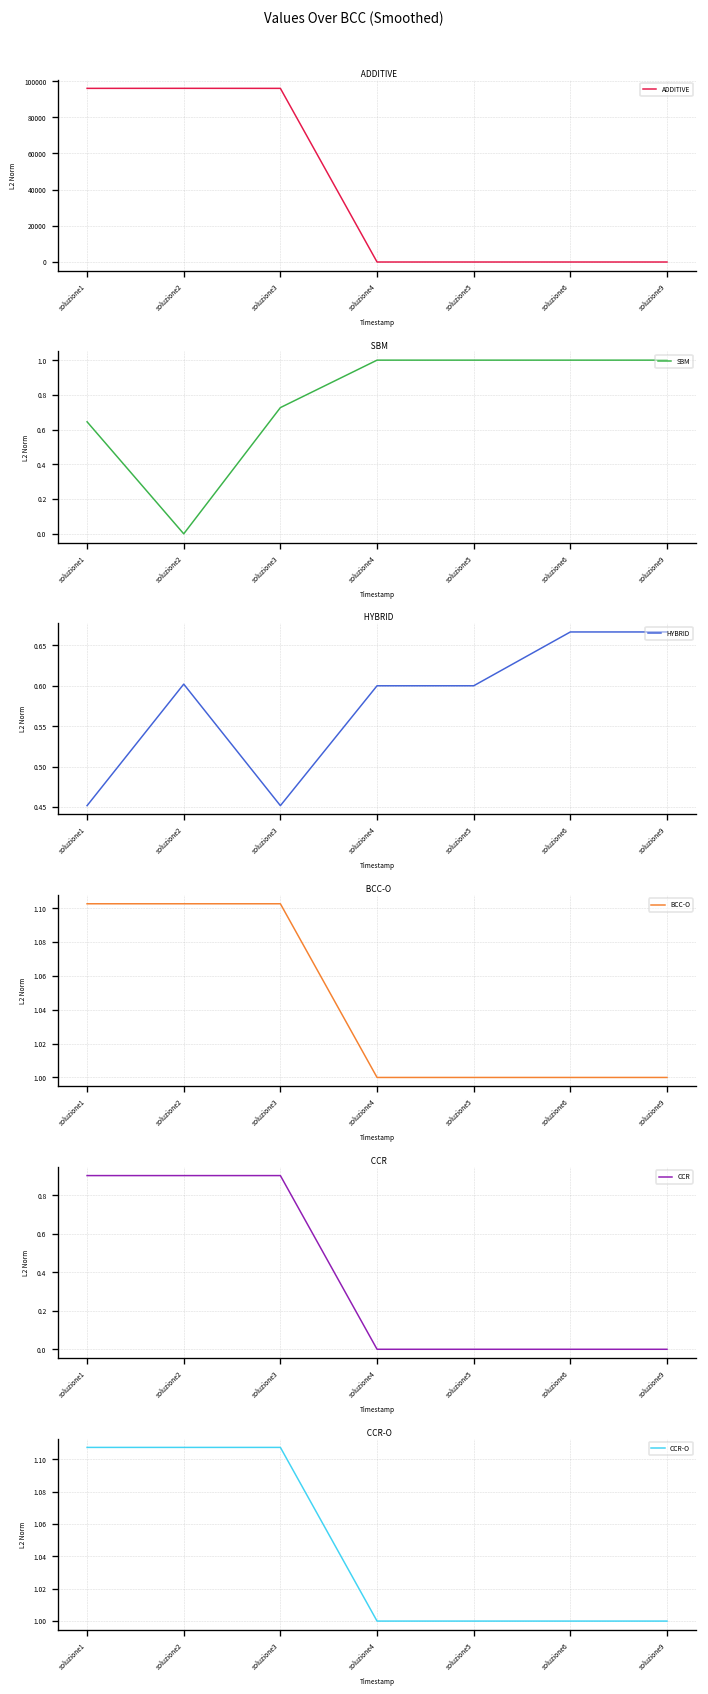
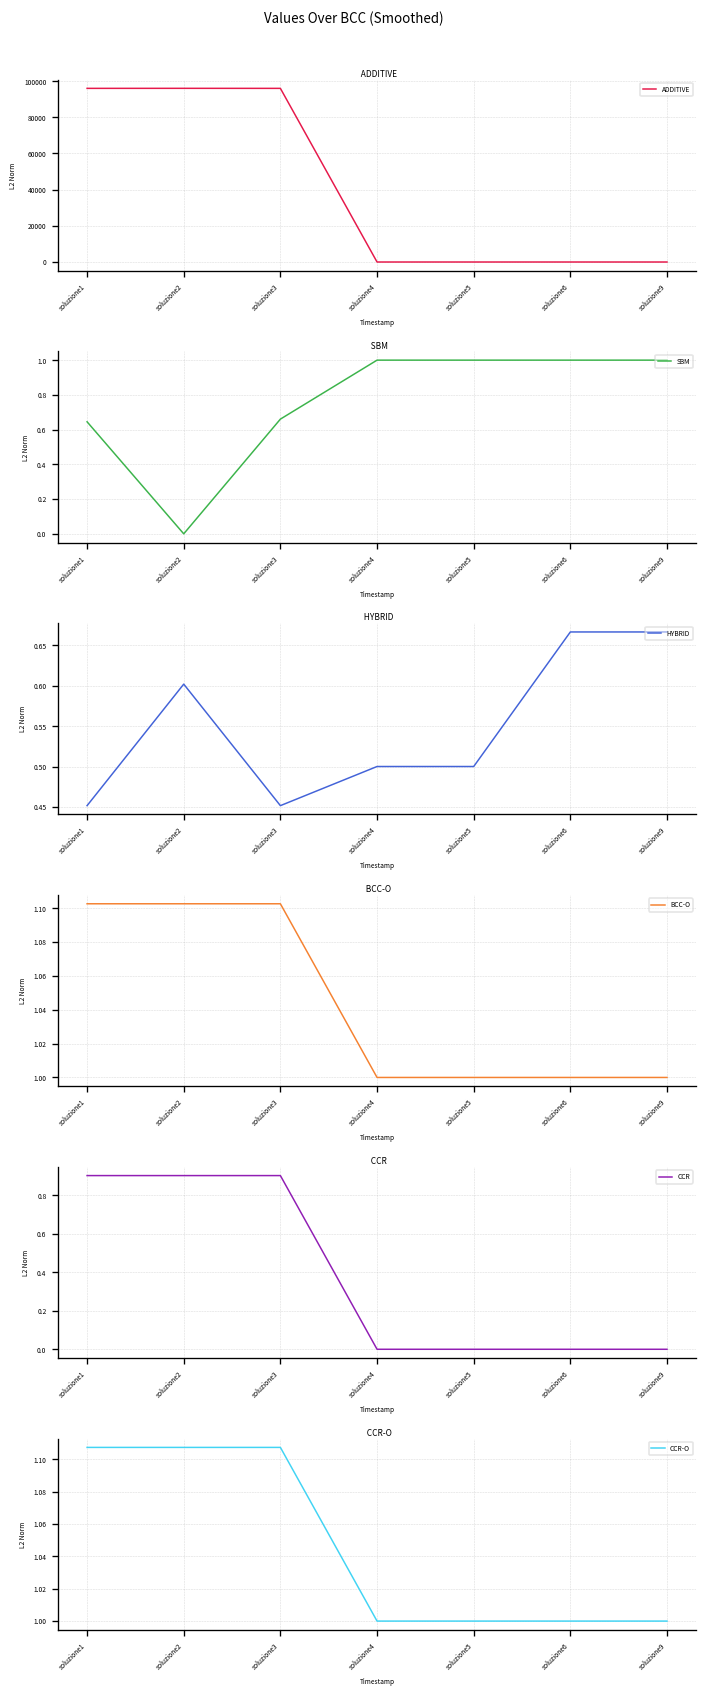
SBM, soluzione3: 0.73 -> 0.66
HYBRID, soluzione4: 0.6 -> 0.5
HYBRID, soluzione5: 0.6 -> 0.5
